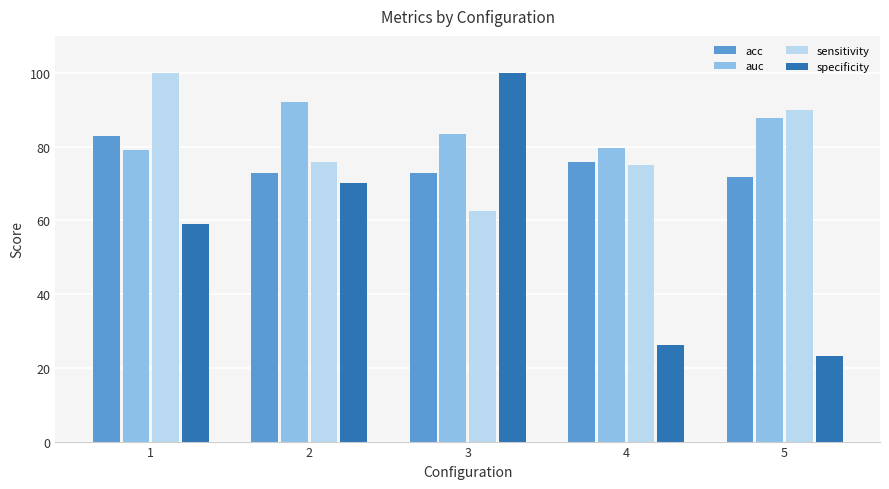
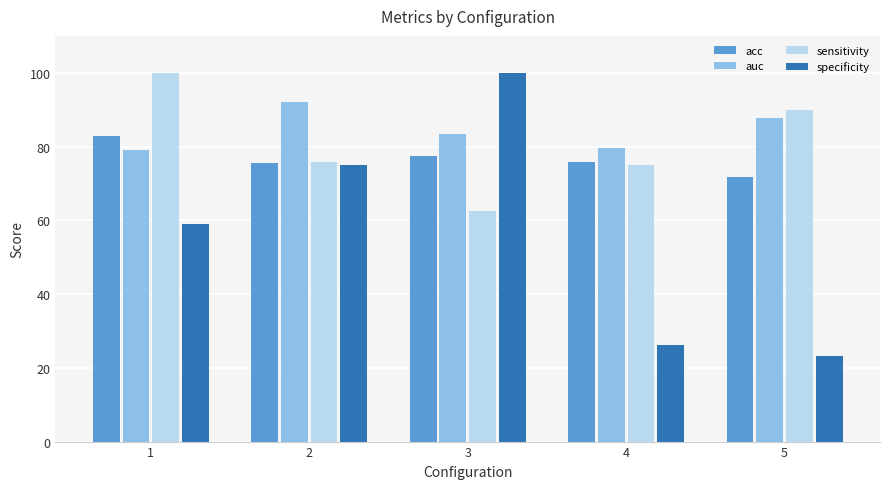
acc, 2: 73 -> 75
specificity, 2: 70 -> 75
acc, 3: 73 -> 78
